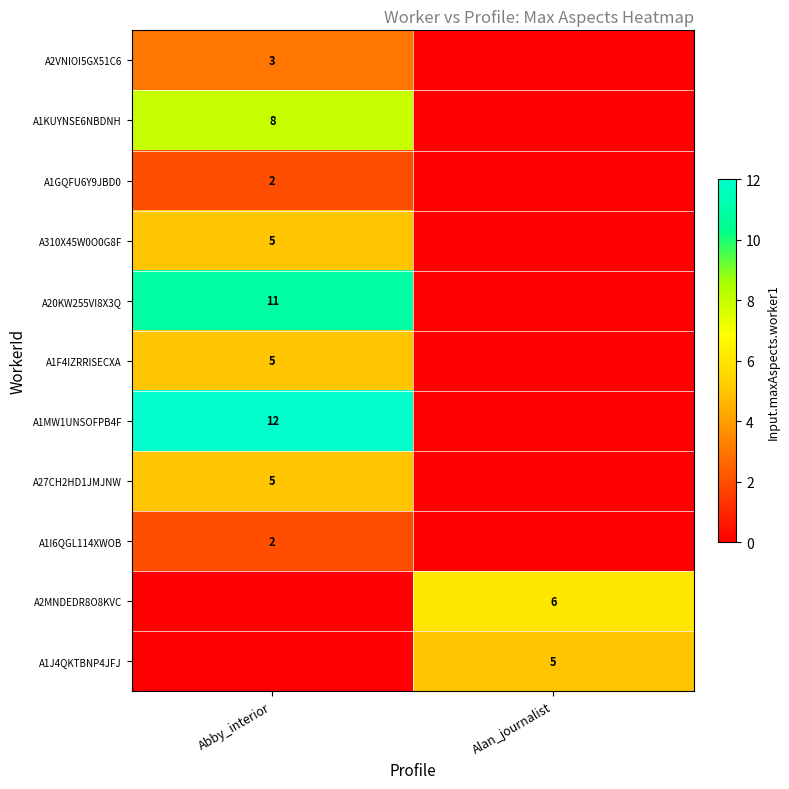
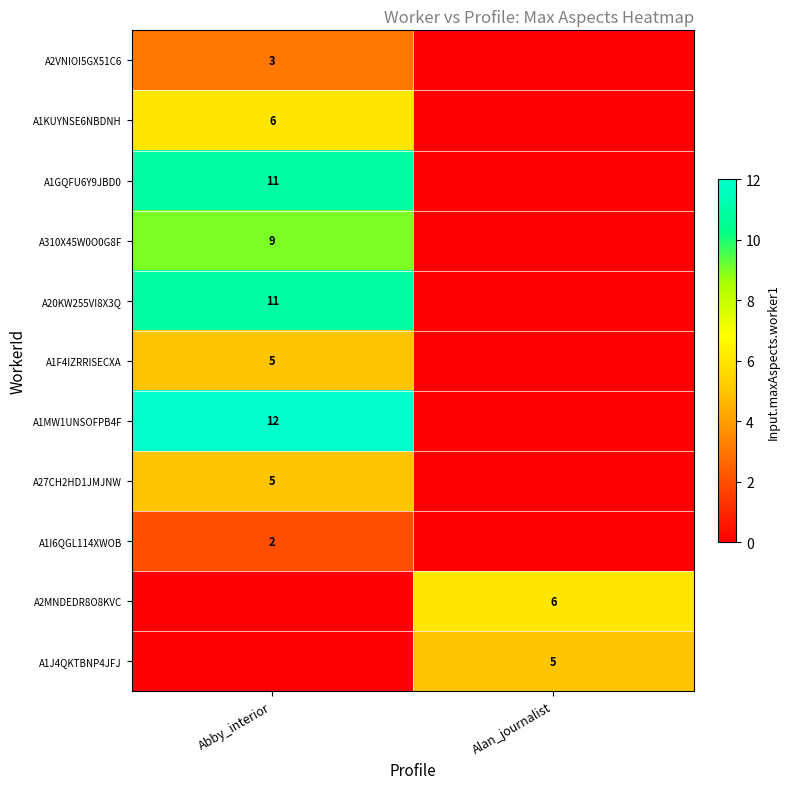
A1KUYNSE6NBDNH, Abby_interior: 8 -> 6
A1GQFU6Y9JBD0, Abby_interior: 2 -> 11
A310X45W0O0G8F, Abby_interior: 5 -> 9
